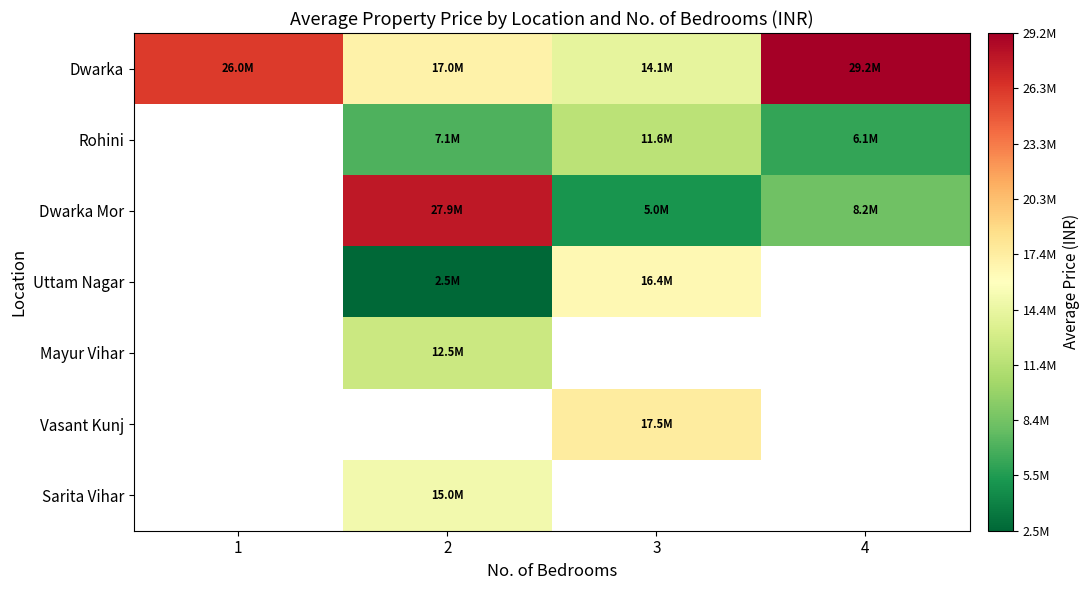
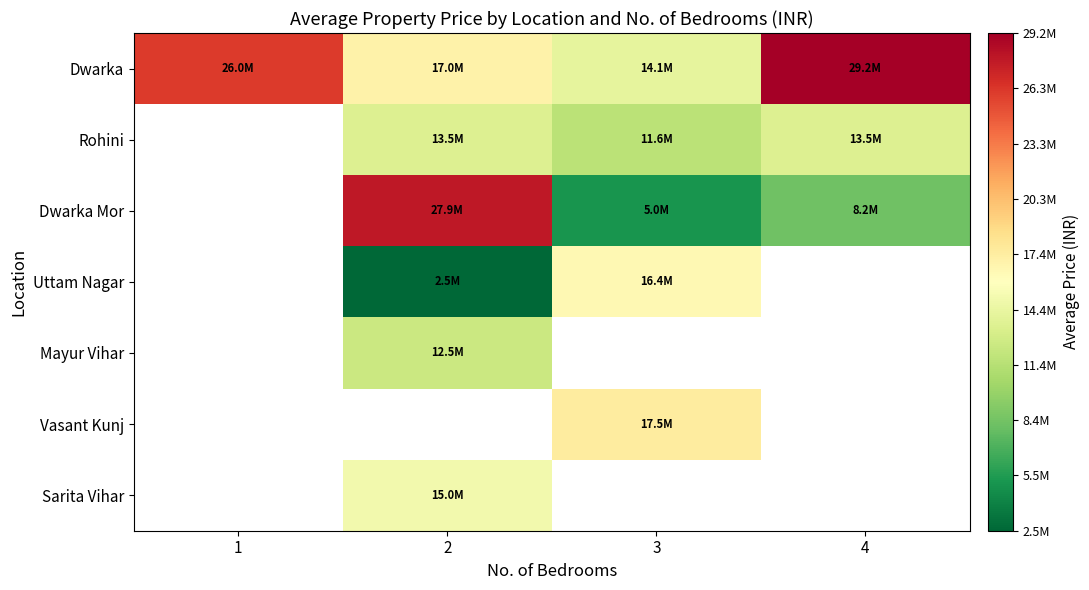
Rohini, 2: 7.1M -> 13.5M
Rohini, 4: 6.1M -> 13.5M
